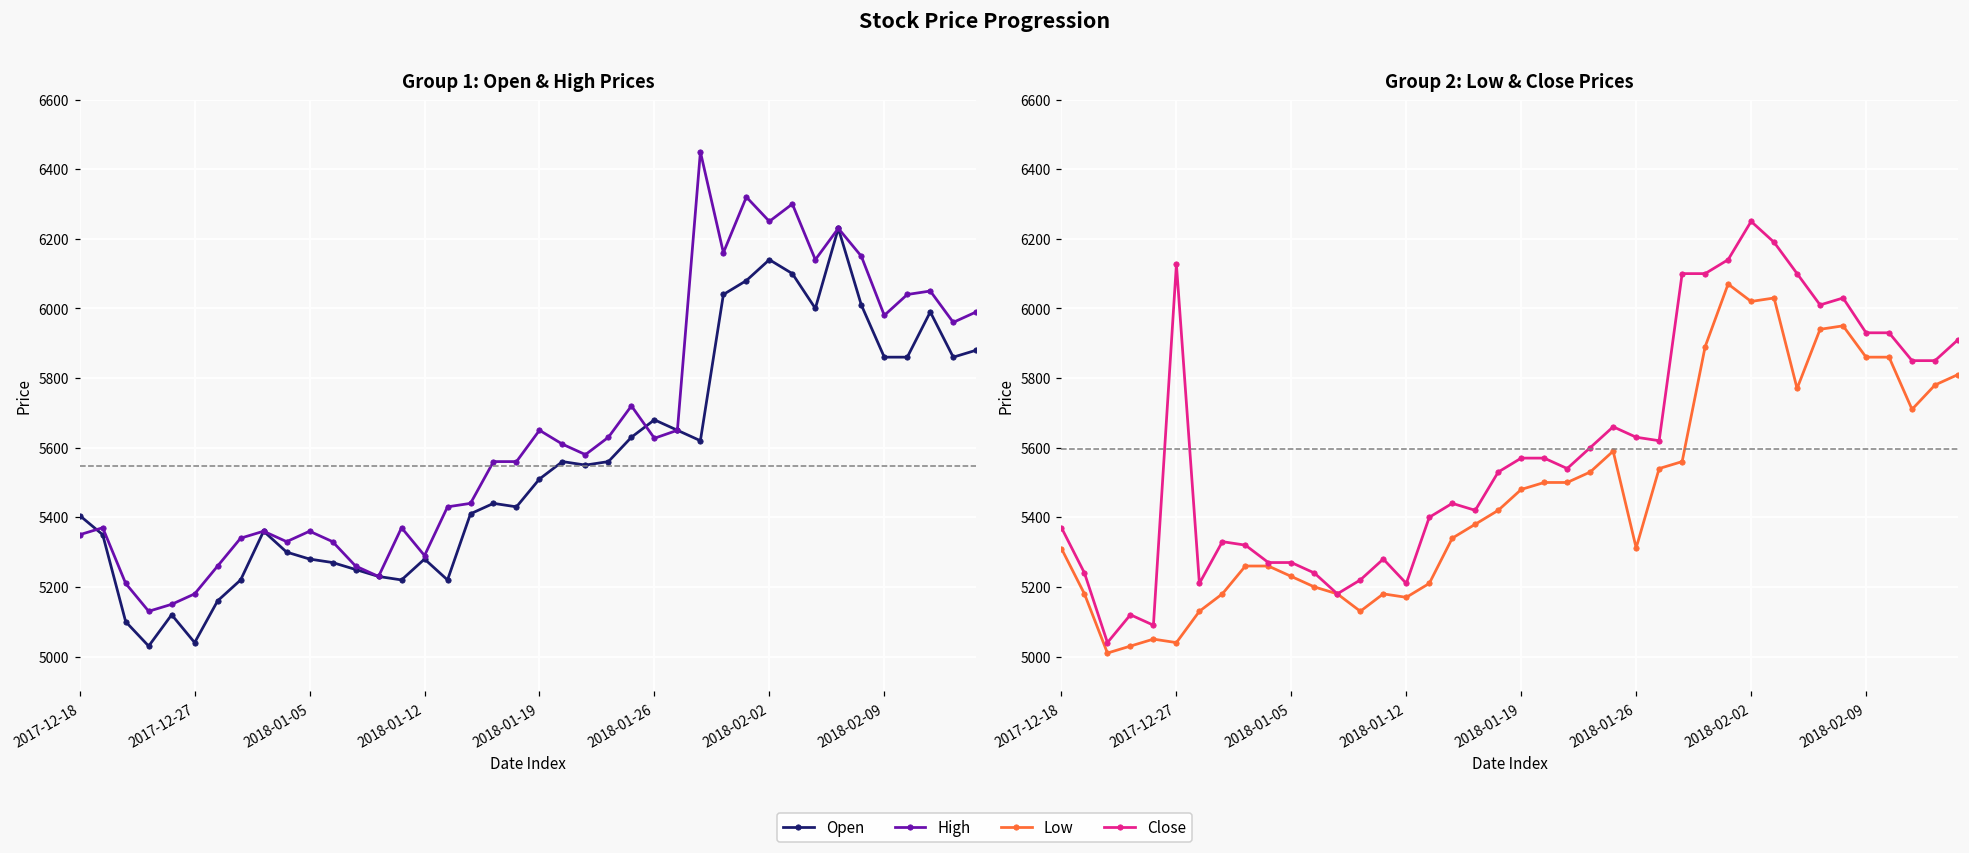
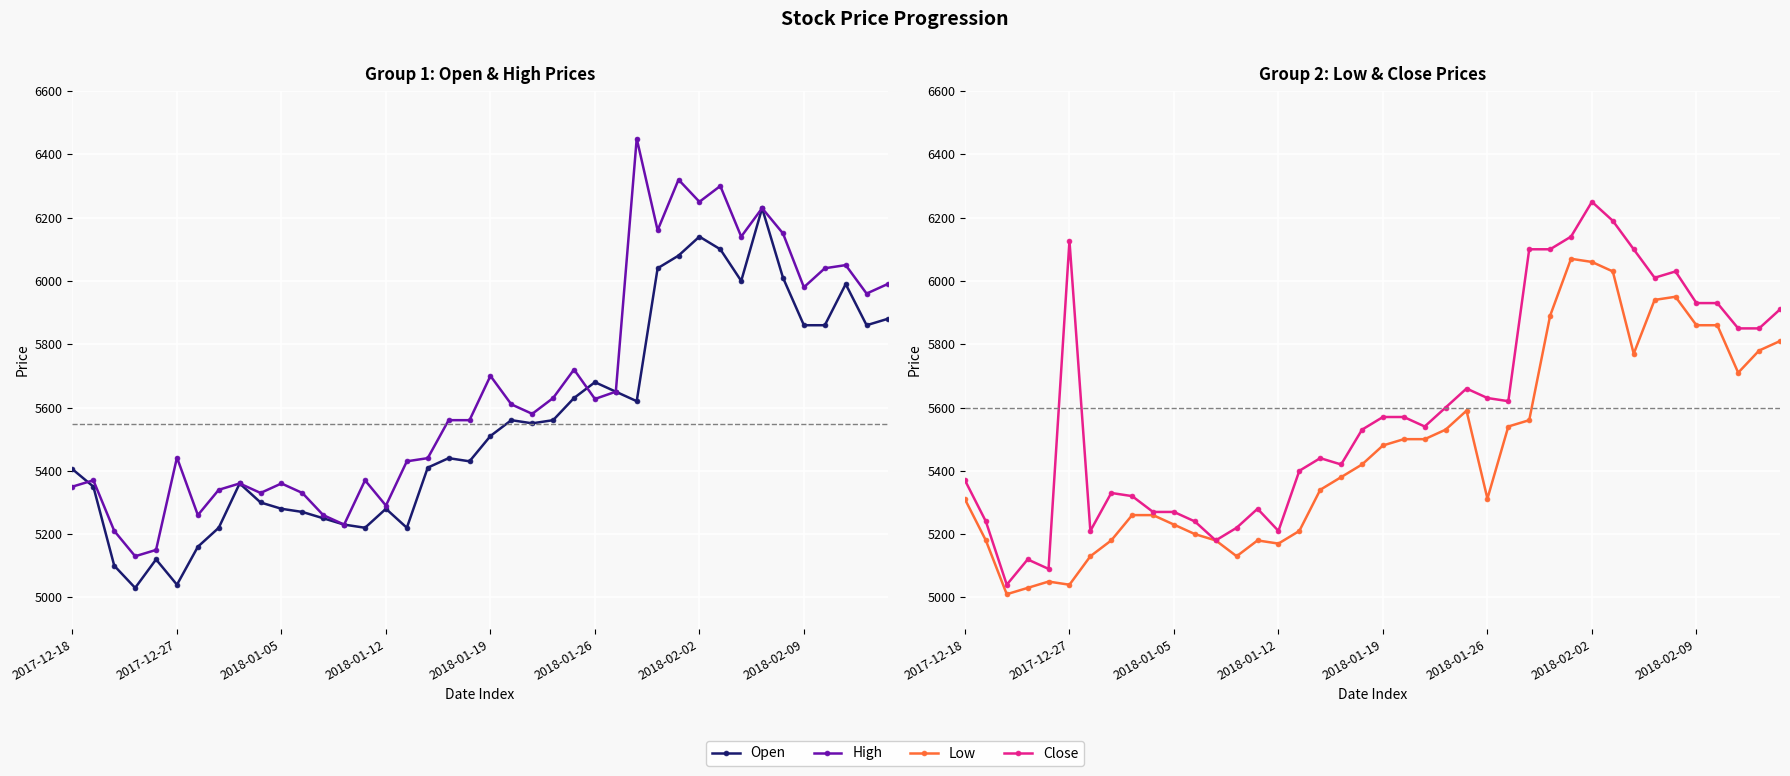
Group 1: Open & High Prices, High, 2017-12-27: 5180 -> 5440
Group 1: Open & High Prices, High, 2018-01-19: 5650 -> 5700
Group 2: Low & Close Prices, Low, 2018-02-02: 6020 -> 6060
